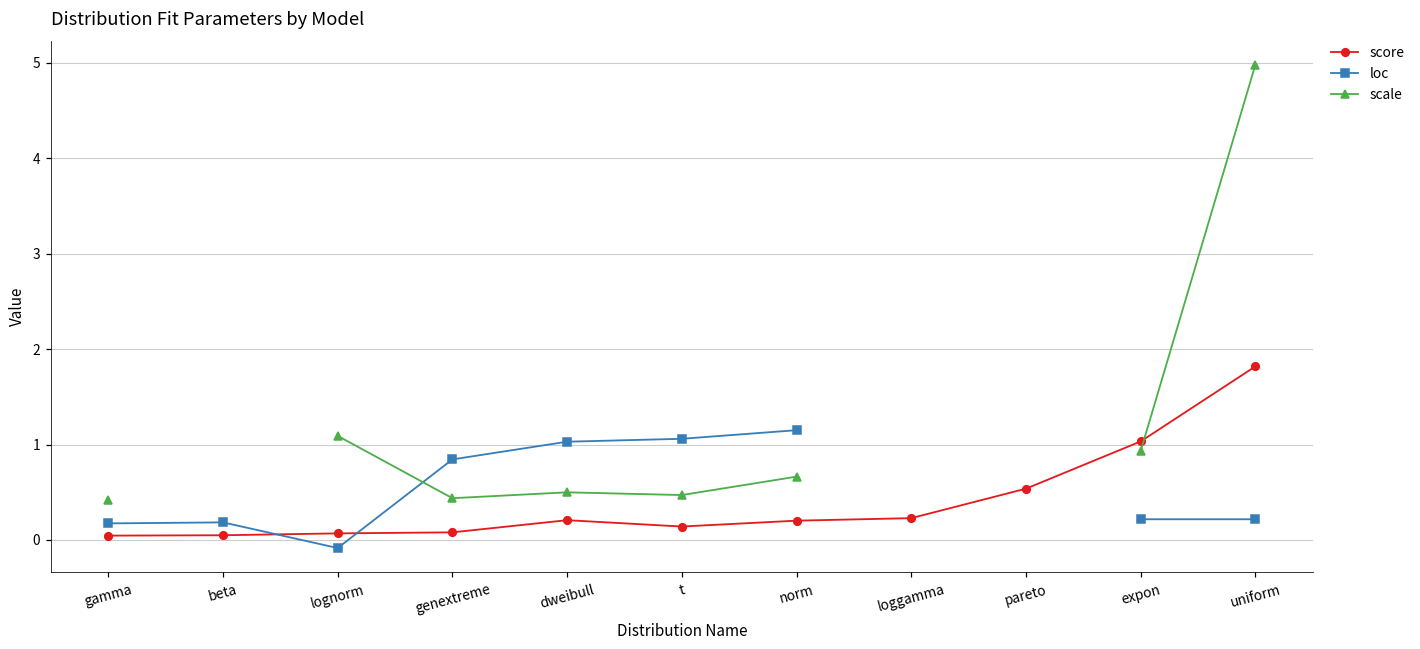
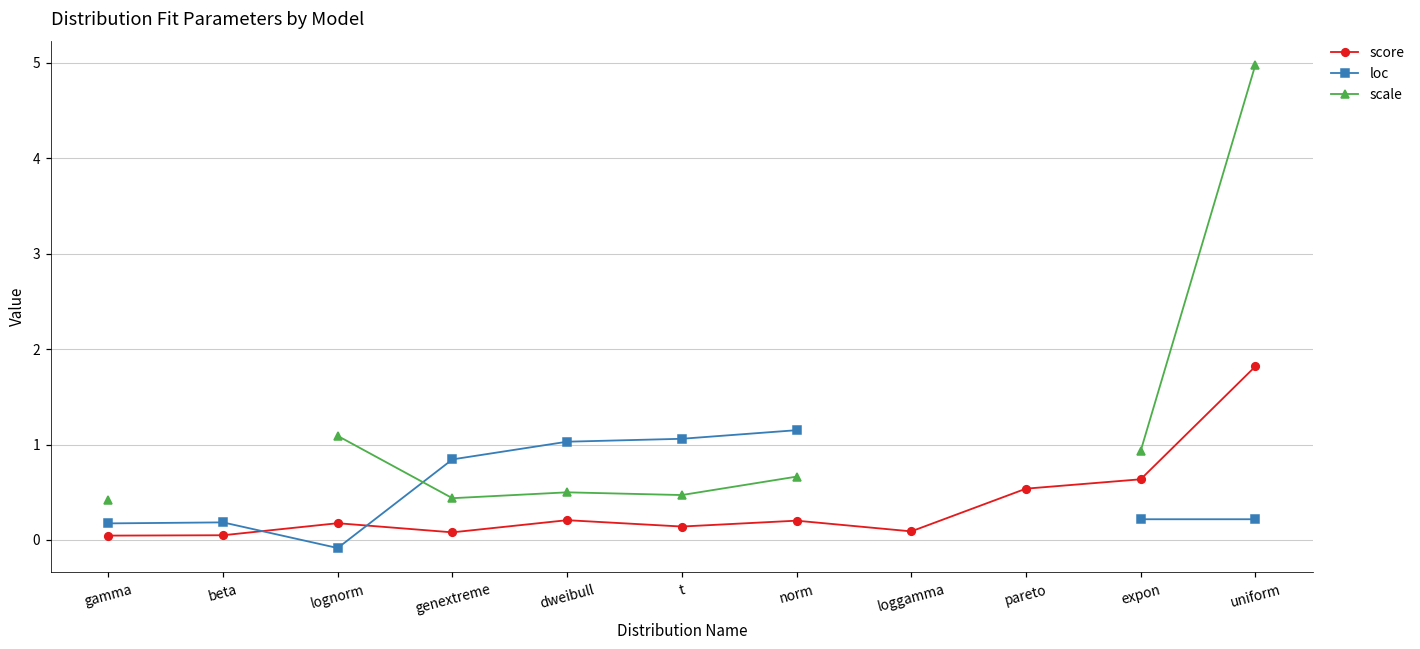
score, lognorm: 0.1 -> 0.2
score, loggamma: 0.2 -> 0.1
score, expon: 1.0 -> 0.6
